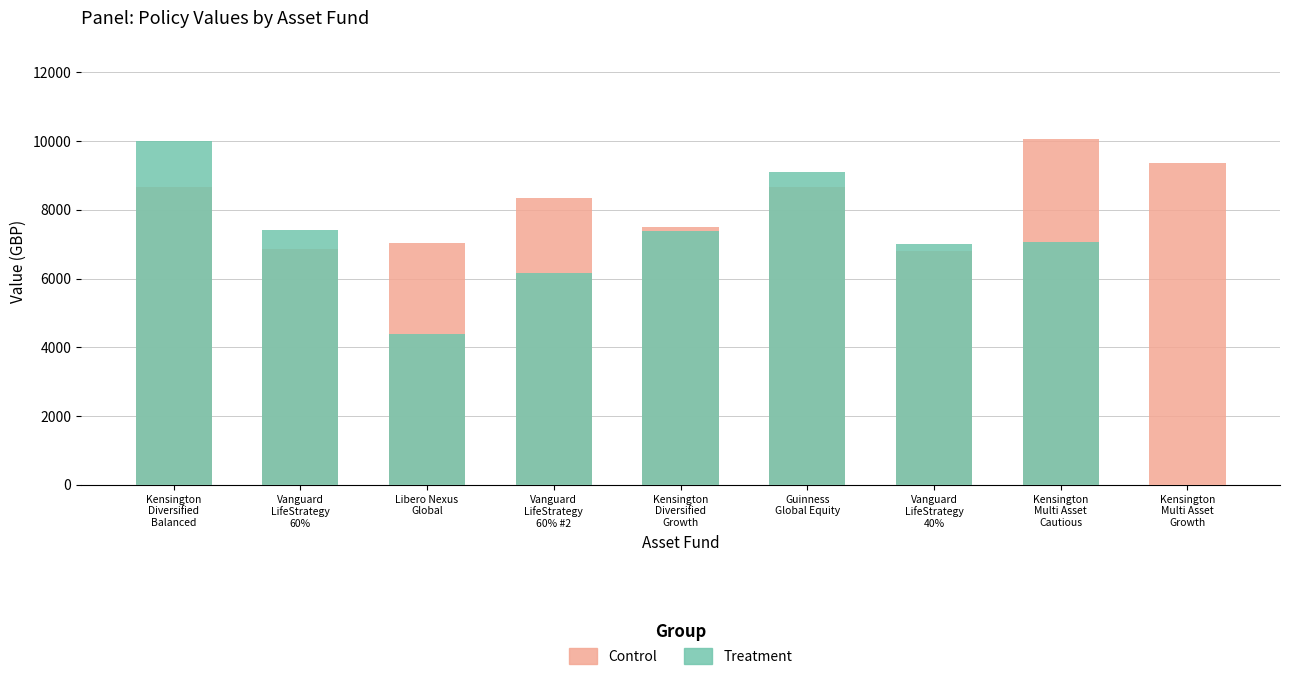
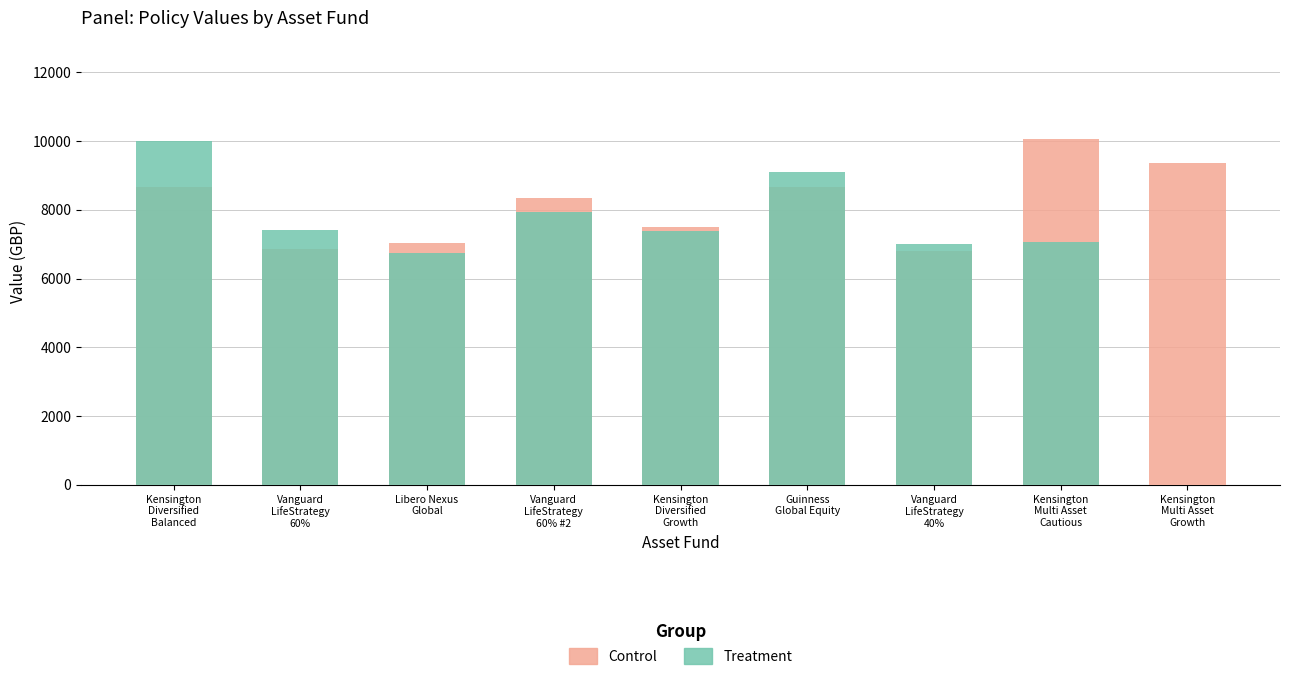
Treatment, Libero Nexus Global: 4400 -> 6800
Treatment, Vanguard LifeStrategy 60% #2: 6200 -> 7900
